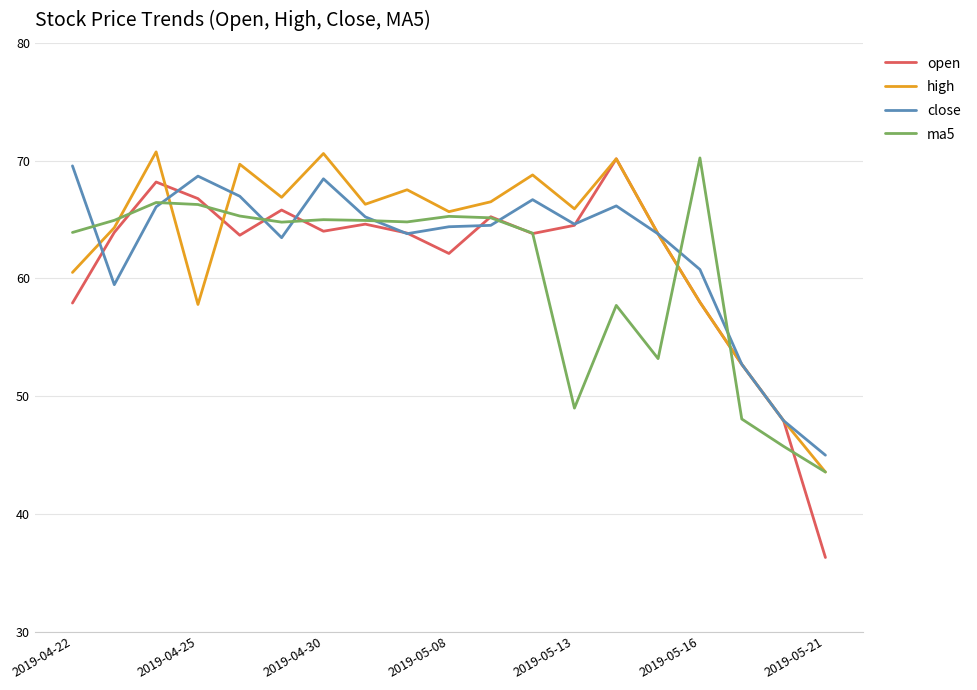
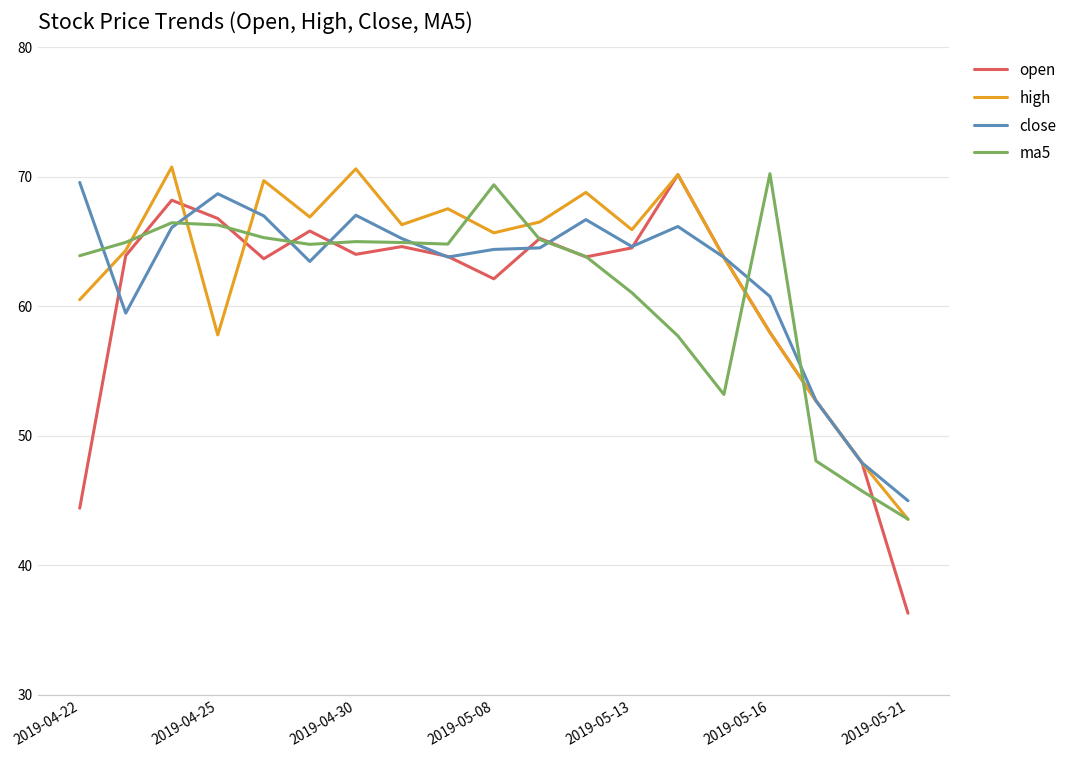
open, 2019-04-22: 57.9 -> 44.4
close, 2019-04-30: 68.5 -> 67.0
ma5, 2019-05-08: 65.3 -> 69.4
ma5, 2019-05-13: 49.0 -> 61.0
